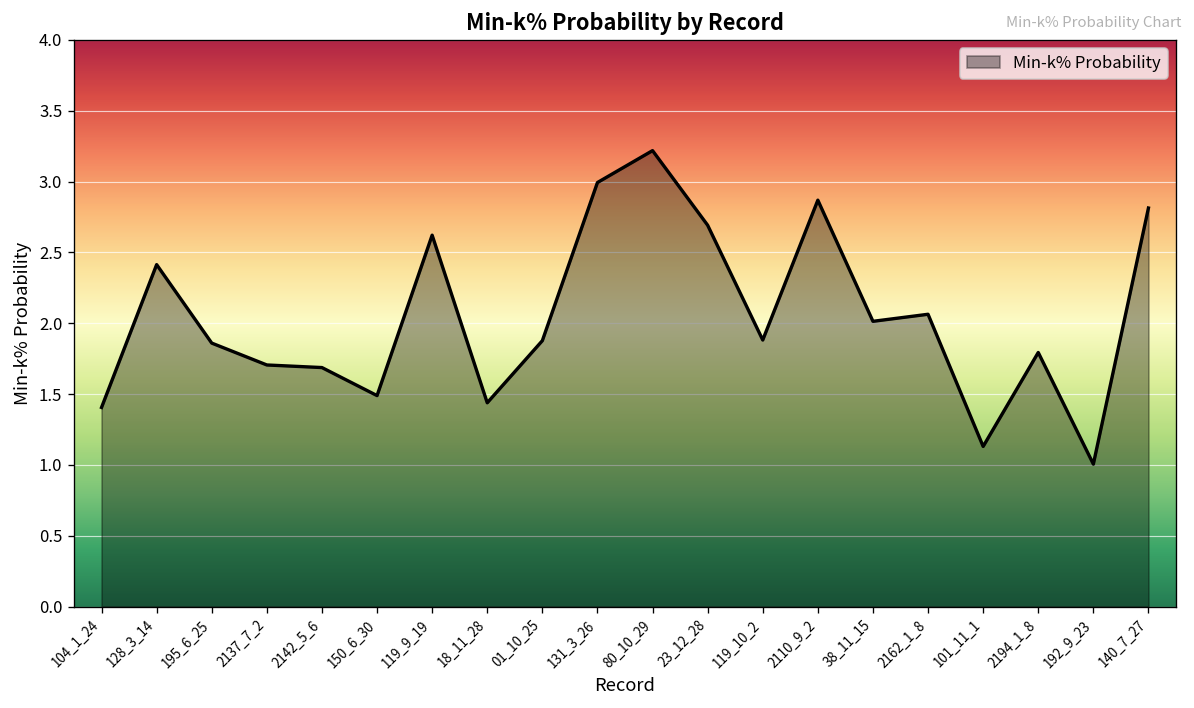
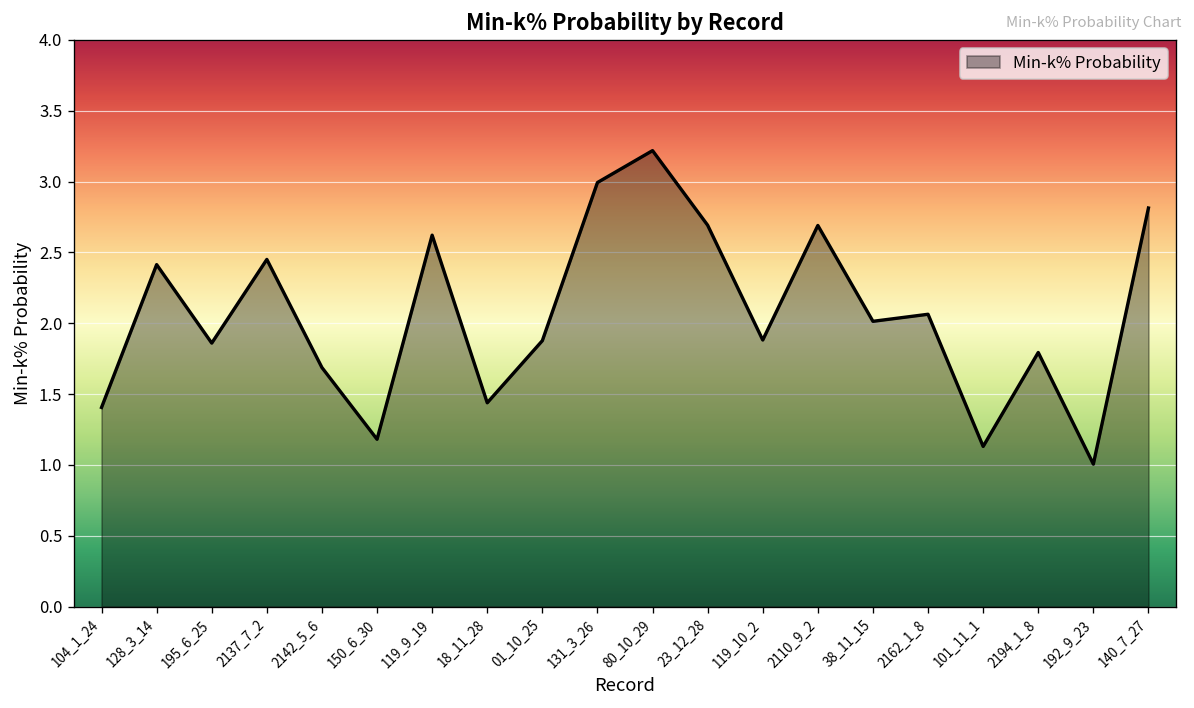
2137_7_2: 1.71 -> 2.45
150_6_30: 1.49 -> 1.18
2110_9_2: 2.87 -> 2.69
